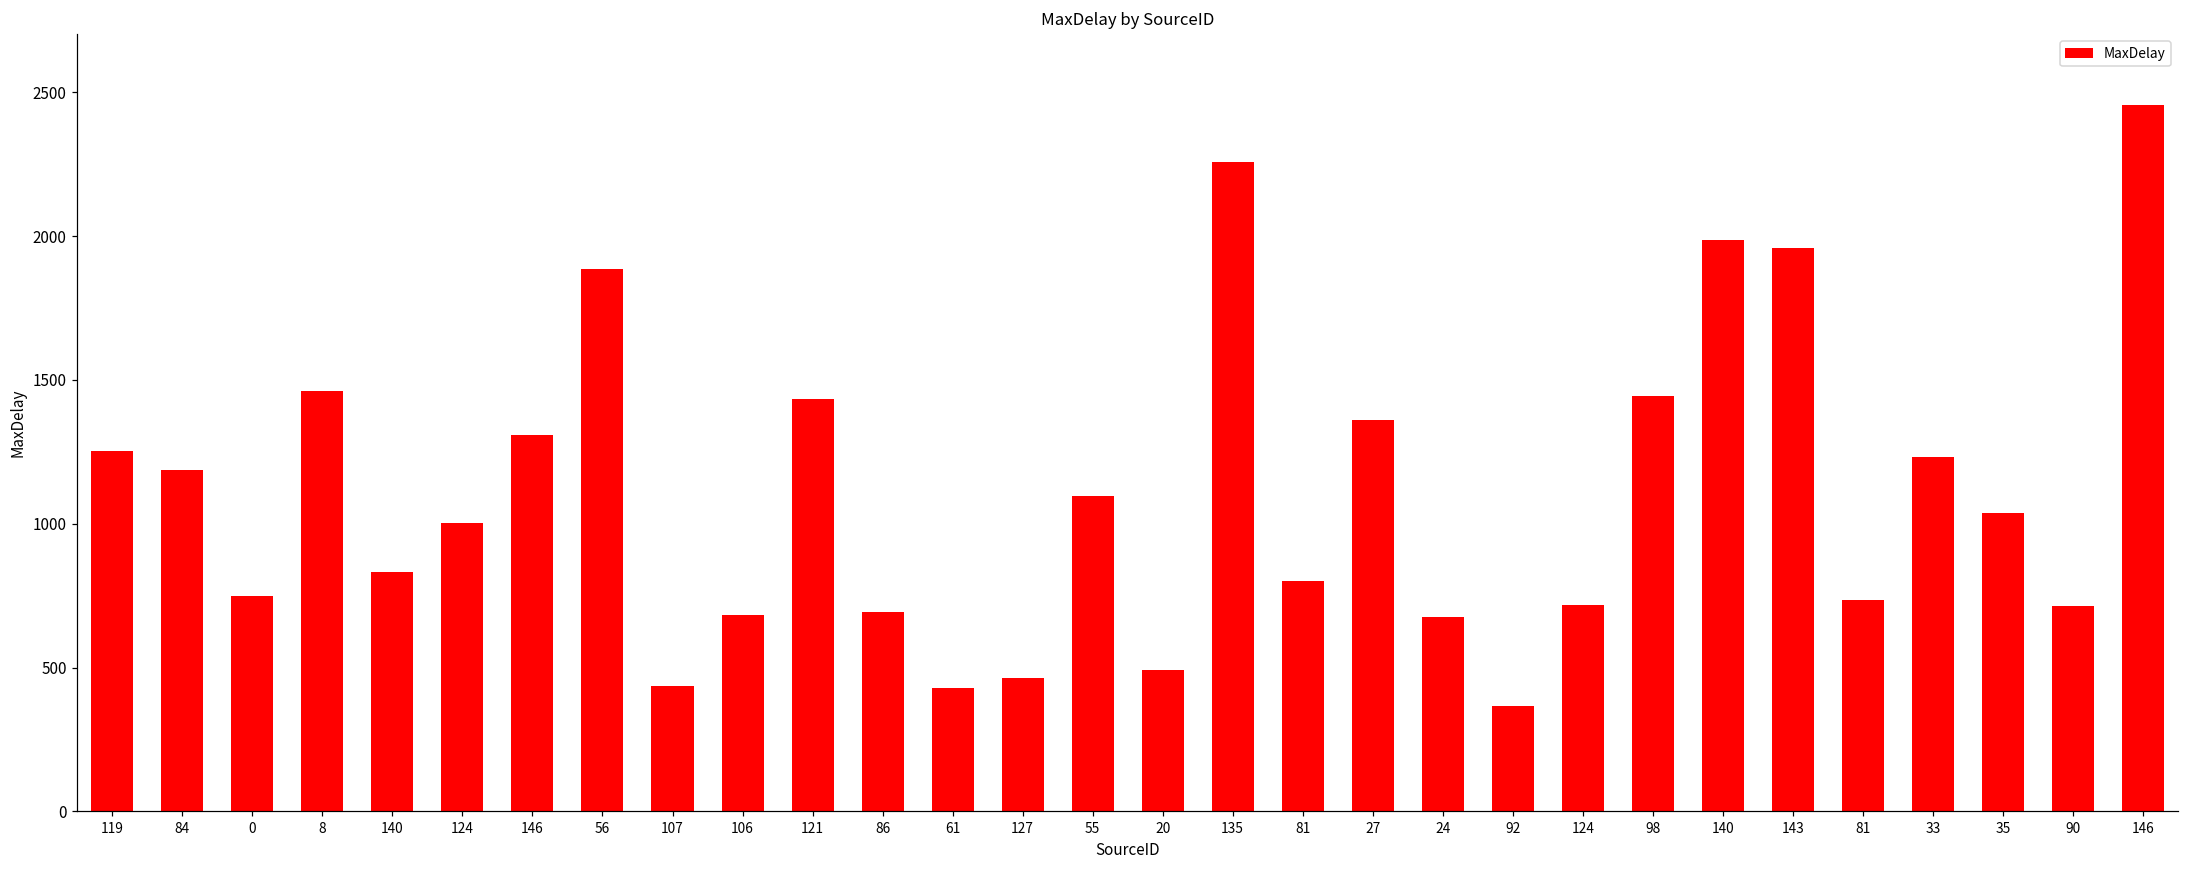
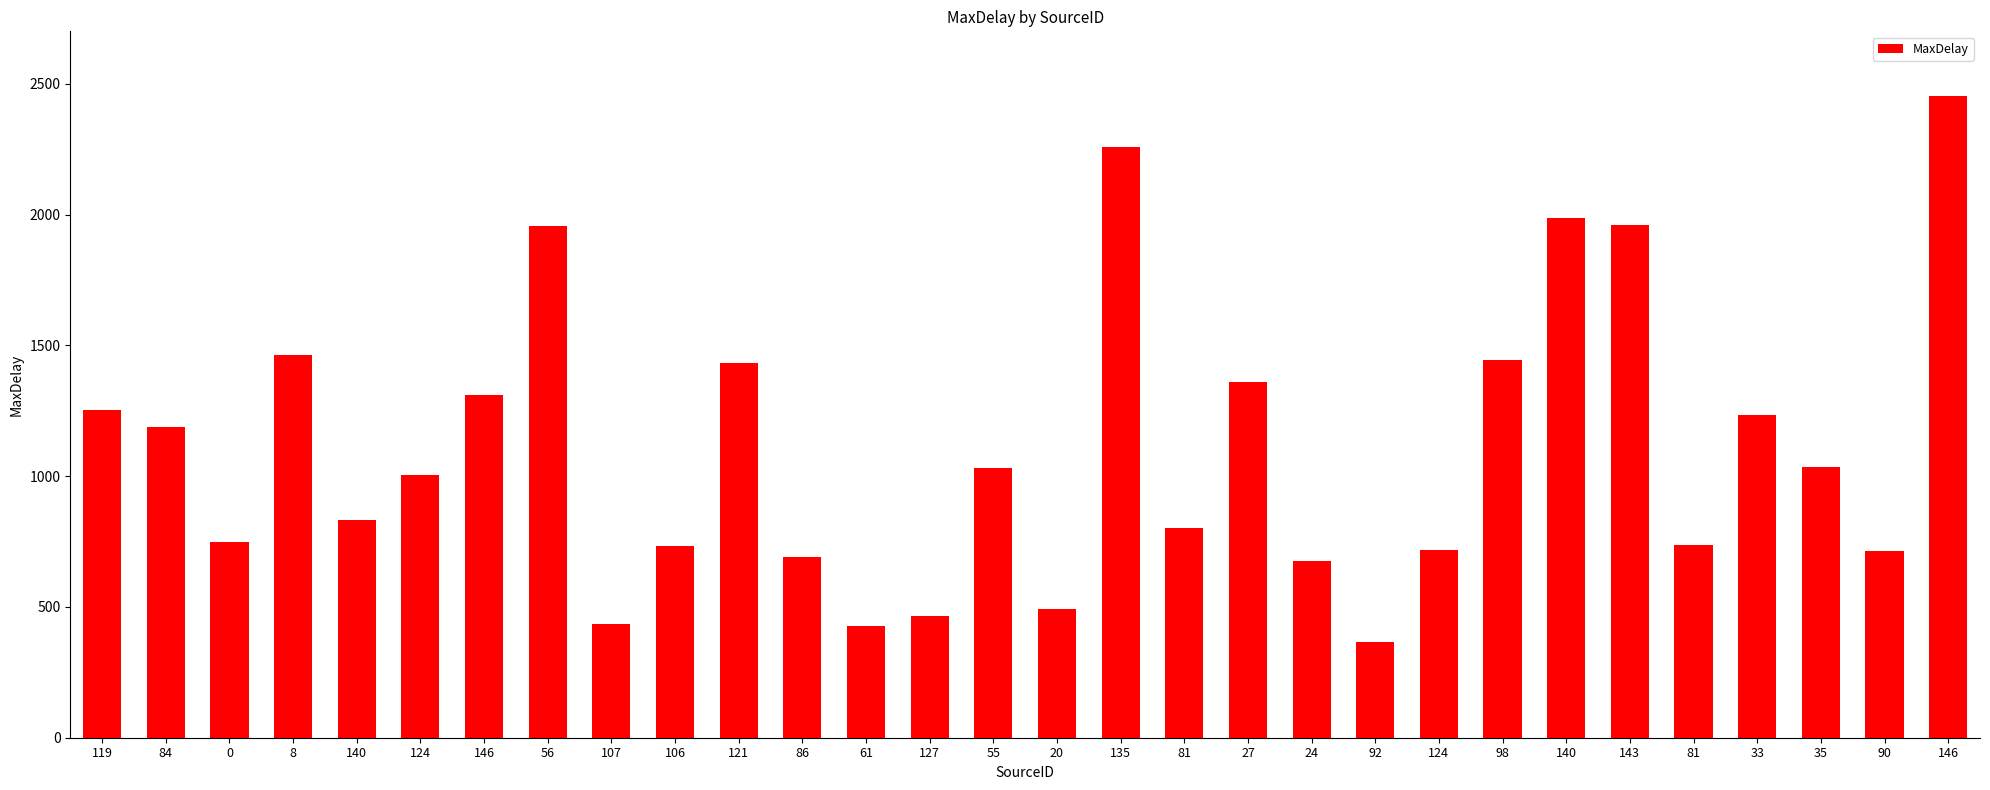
56: 1890 -> 1960
106: 680 -> 730
55: 1100 -> 1030
